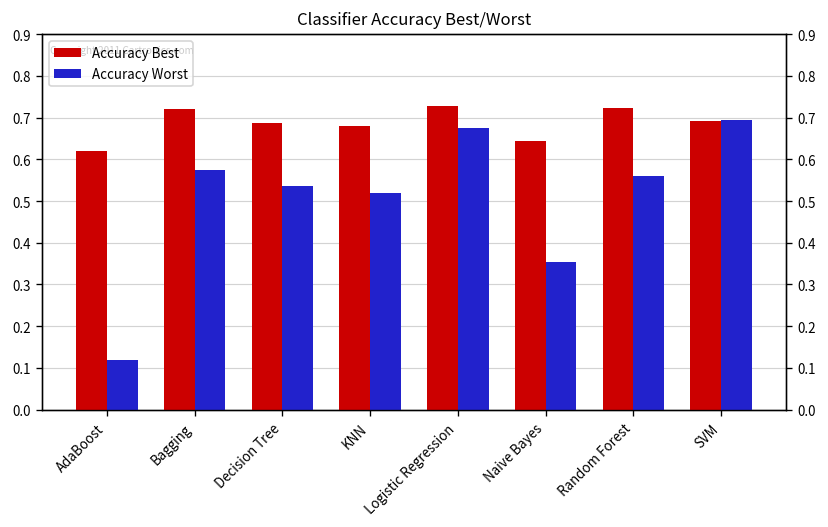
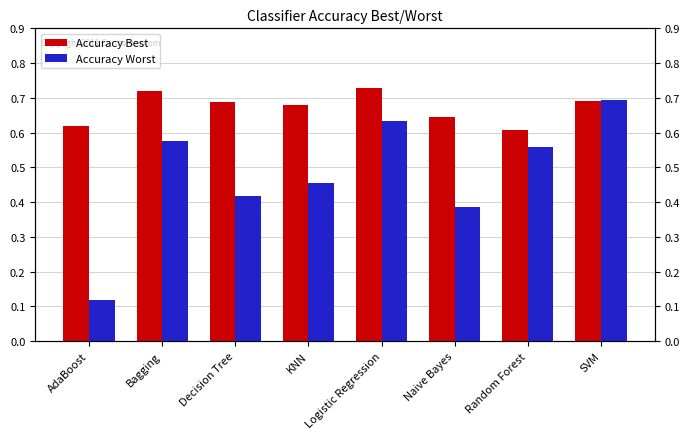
Accuracy Worst, Decision Tree: 0.54 -> 0.42
Accuracy Worst, KNN: 0.52 -> 0.46
Accuracy Worst, Logistic Regression: 0.67 -> 0.63
Accuracy Worst, Naive Bayes: 0.35 -> 0.39
Accuracy Best, Random Forest: 0.72 -> 0.61
